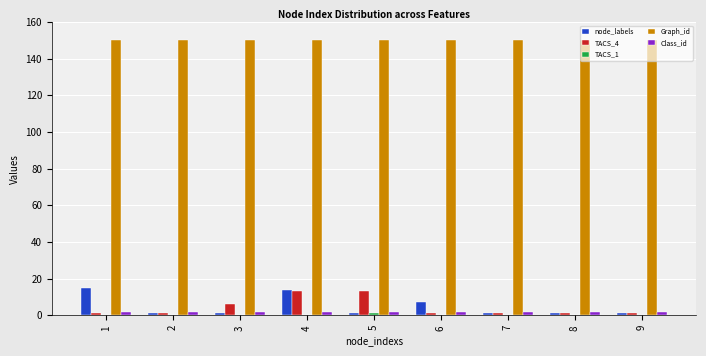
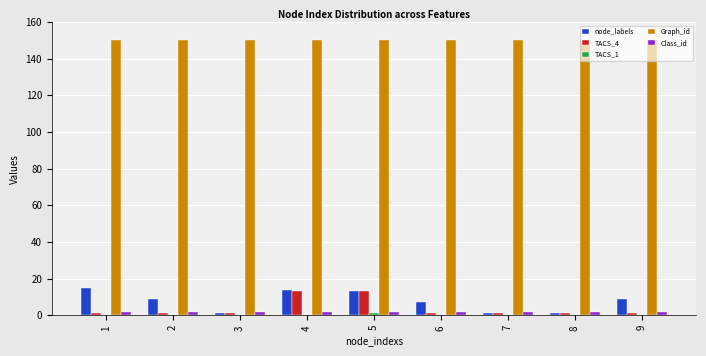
node_labels, 2: 1 -> 9
TACS_4, 3: 6 -> 1
node_labels, 5: 1 -> 13
node_labels, 9: 1 -> 9
